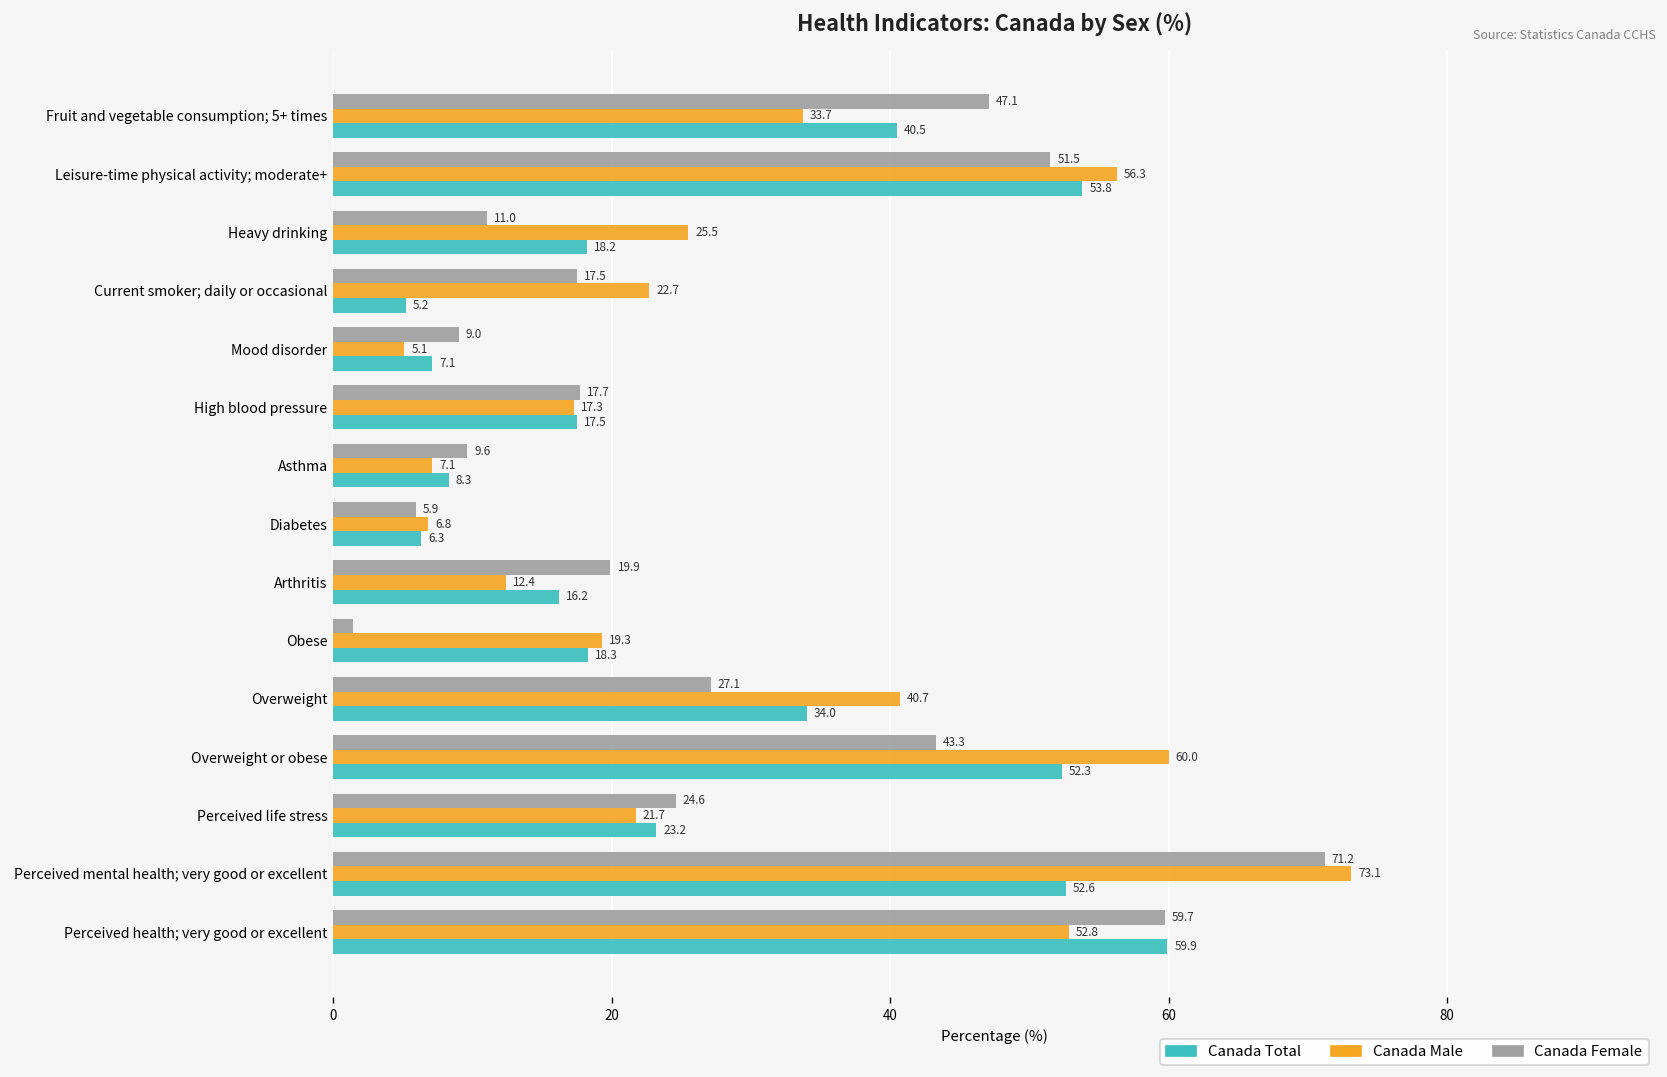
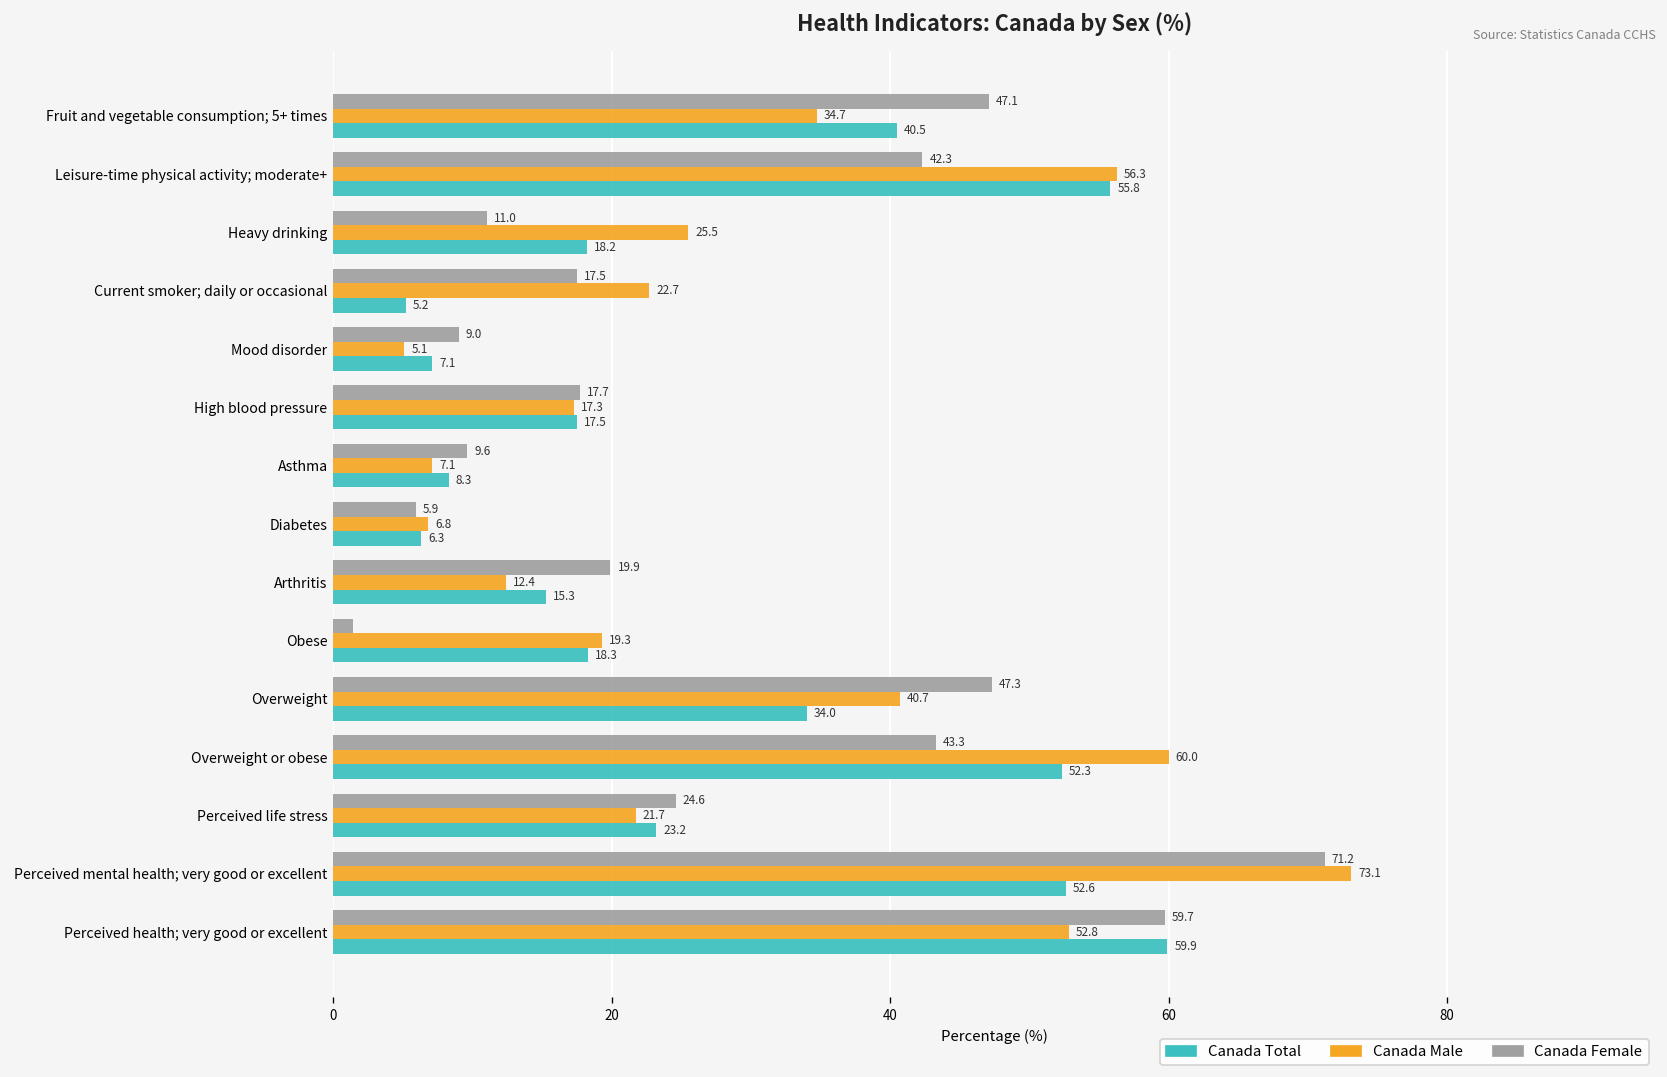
Canada Male, Fruit and vegetable consumption; 5+ times: 33.7 -> 34.7
Canada Female, Leisure-time physical activity; moderate+: 51.5 -> 42.3
Canada Total, Leisure-time physical activity; moderate+: 53.8 -> 55.8
Canada Total, Arthritis: 16.2 -> 15.3
Canada Female, Overweight: 27.1 -> 47.3
